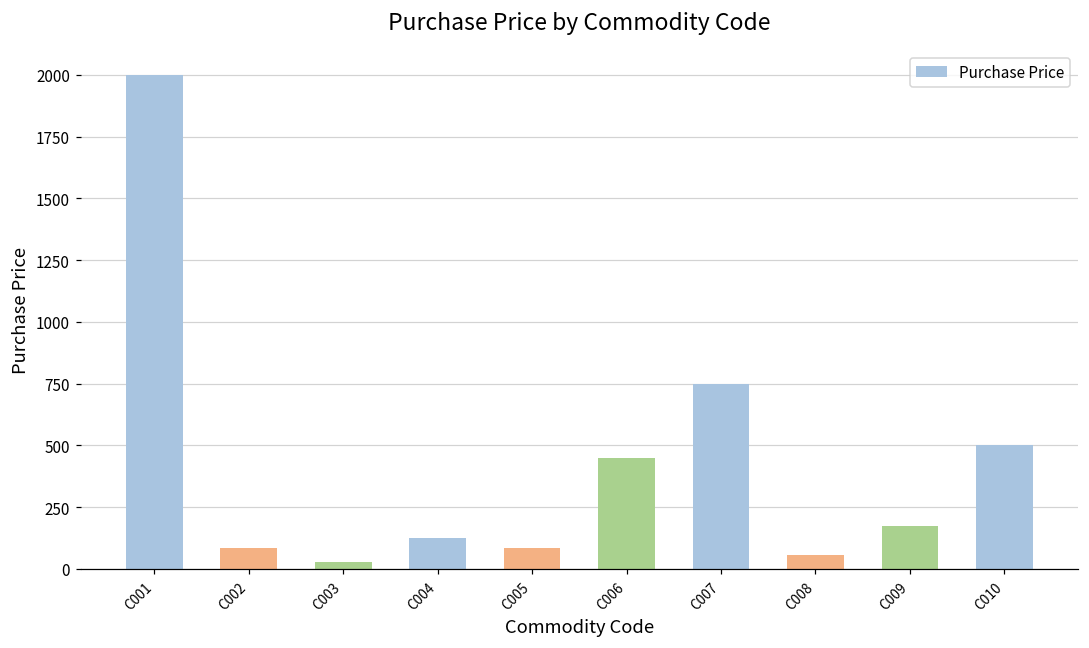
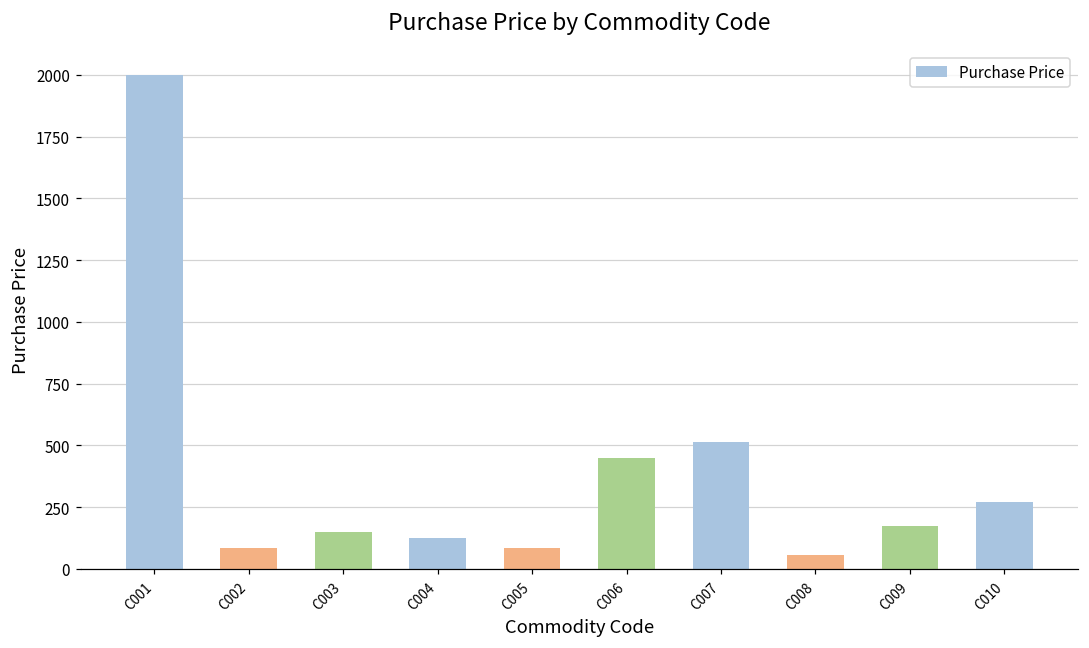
C003: 30 -> 150
C007: 750 -> 510
C010: 500 -> 270
